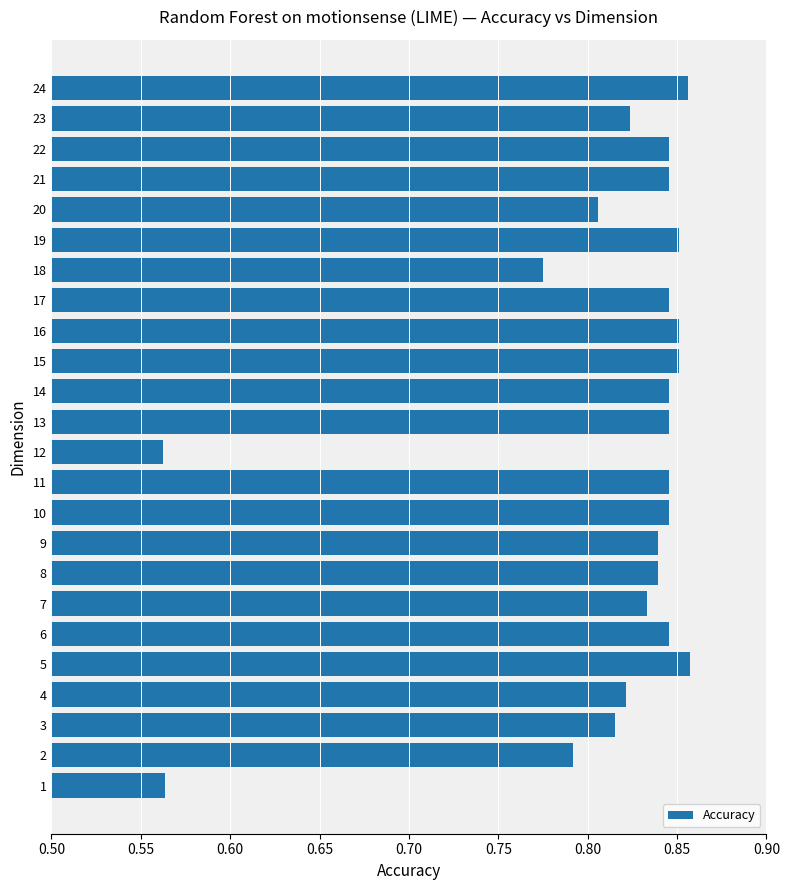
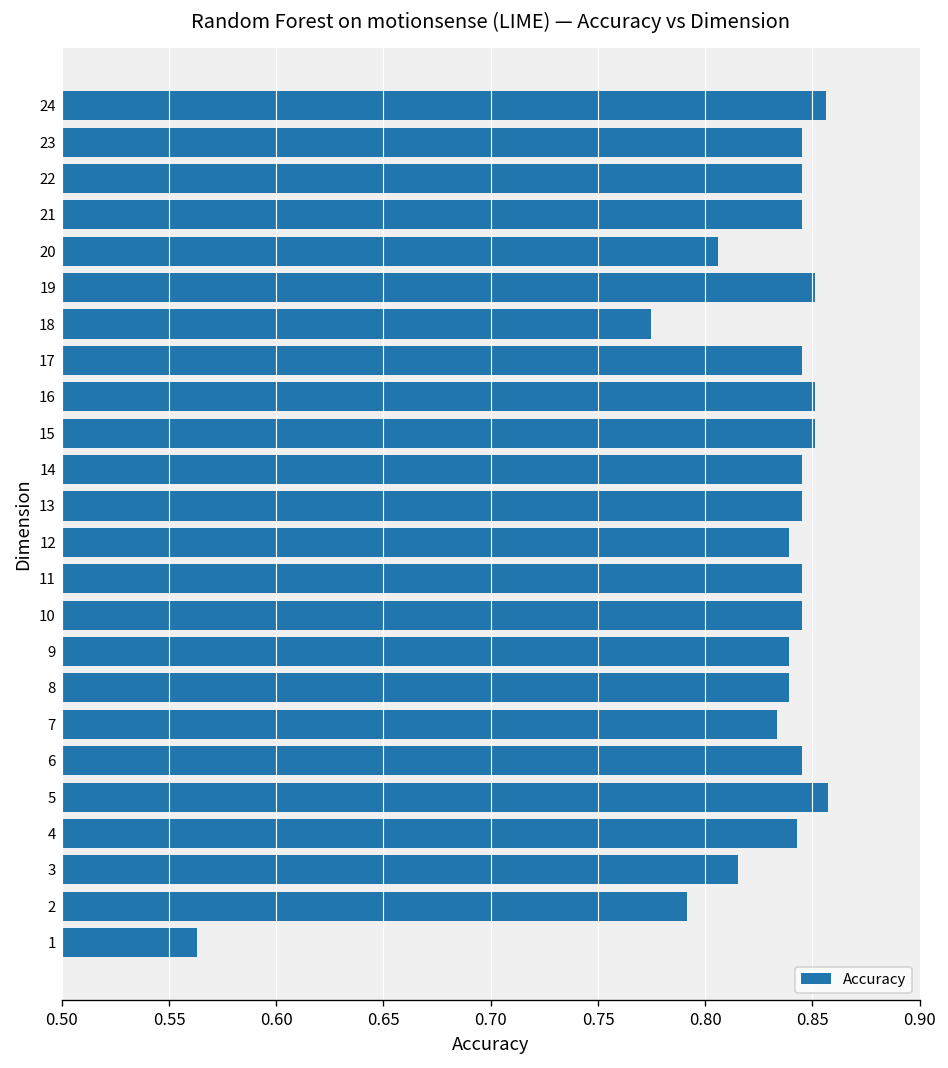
23: 0.824 -> 0.845
12: 0.562 -> 0.839
4: 0.821 -> 0.843
